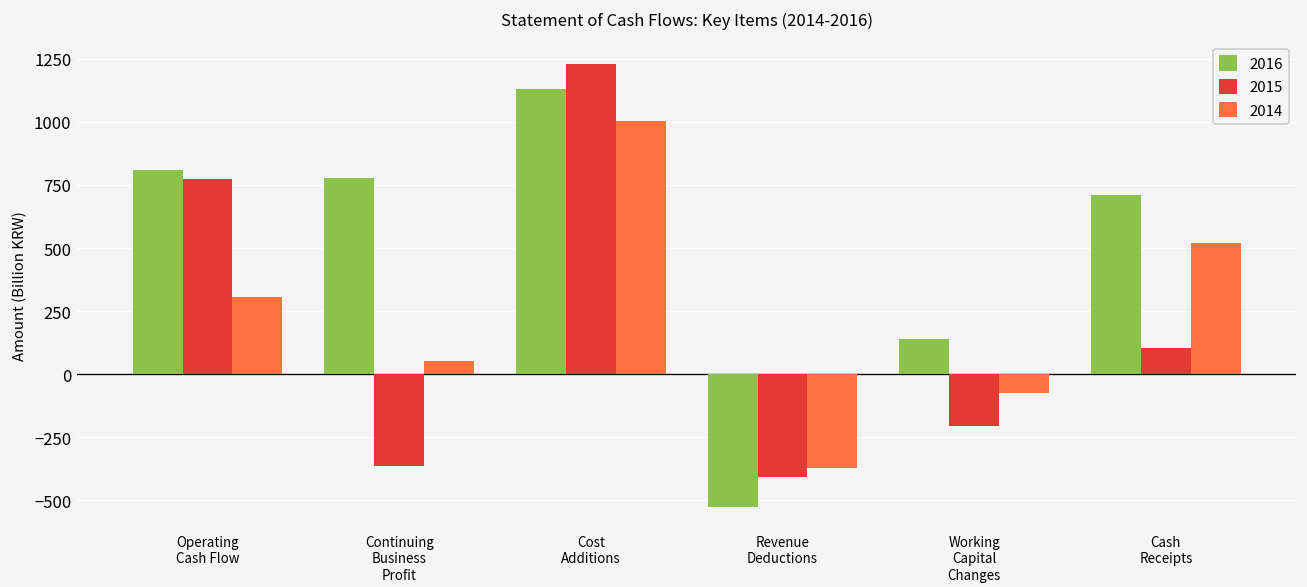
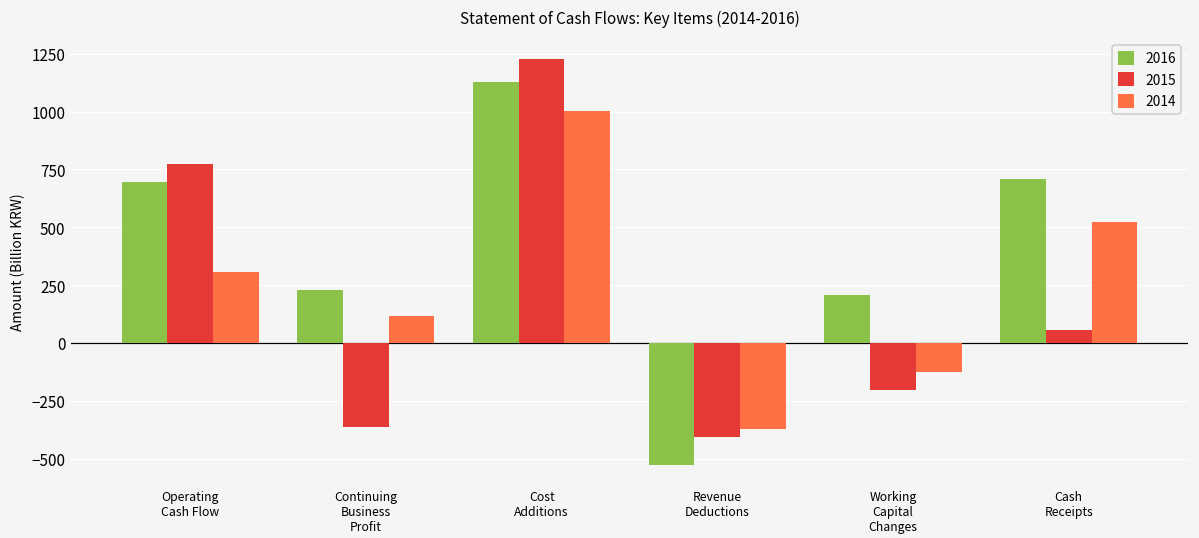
2016, Operating Cash Flow: 810 -> 700
2016, Continuing Business Profit: 780 -> 230
2014, Continuing Business Profit: 50 -> 110
2016, Working Capital Changes: 140 -> 210
2014, Working Capital Changes: -70 -> -130
2015, Cash Receipts: 100 -> 60
